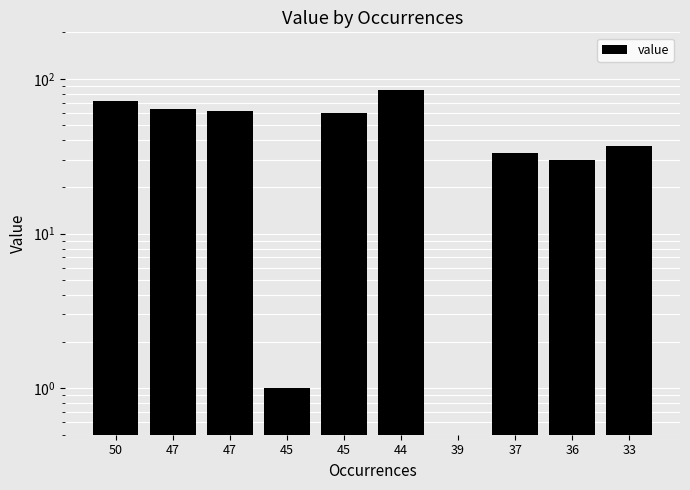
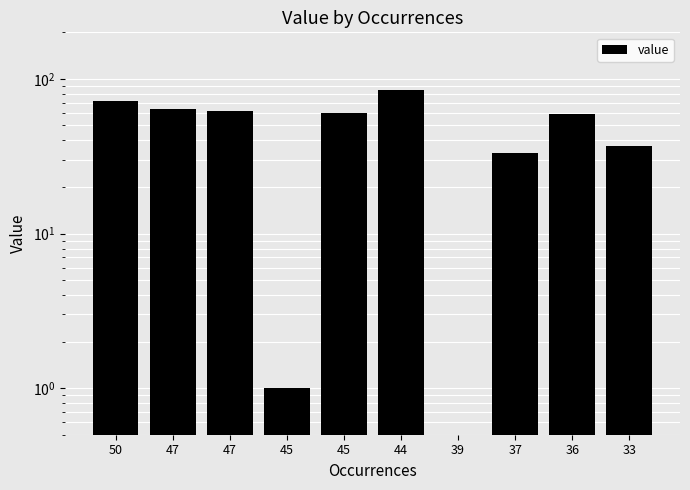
36: 30 -> 59
